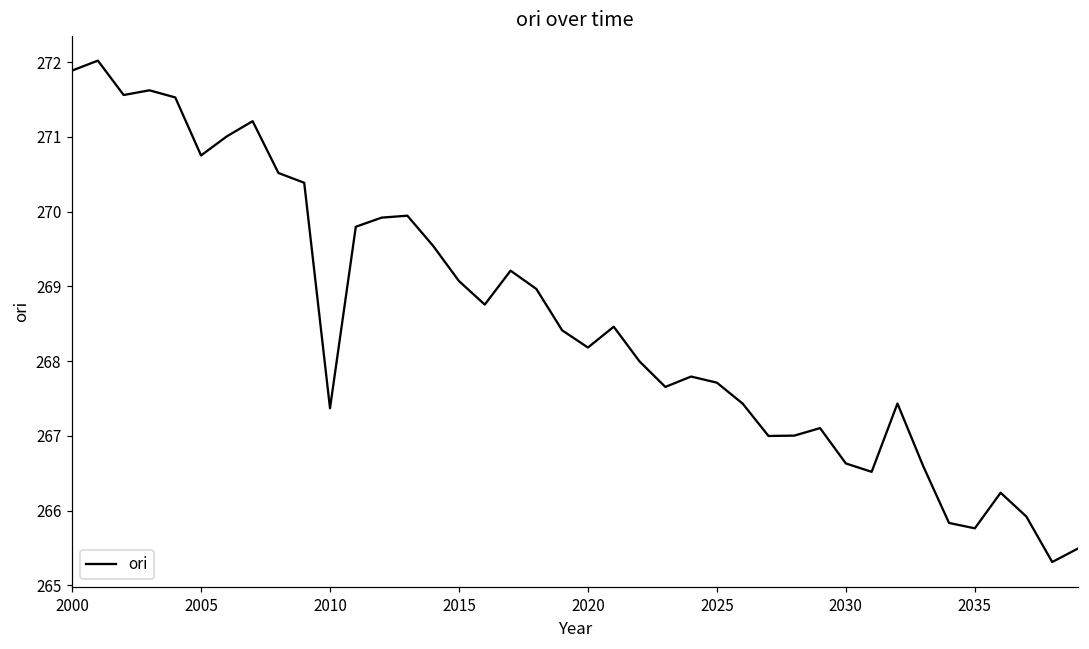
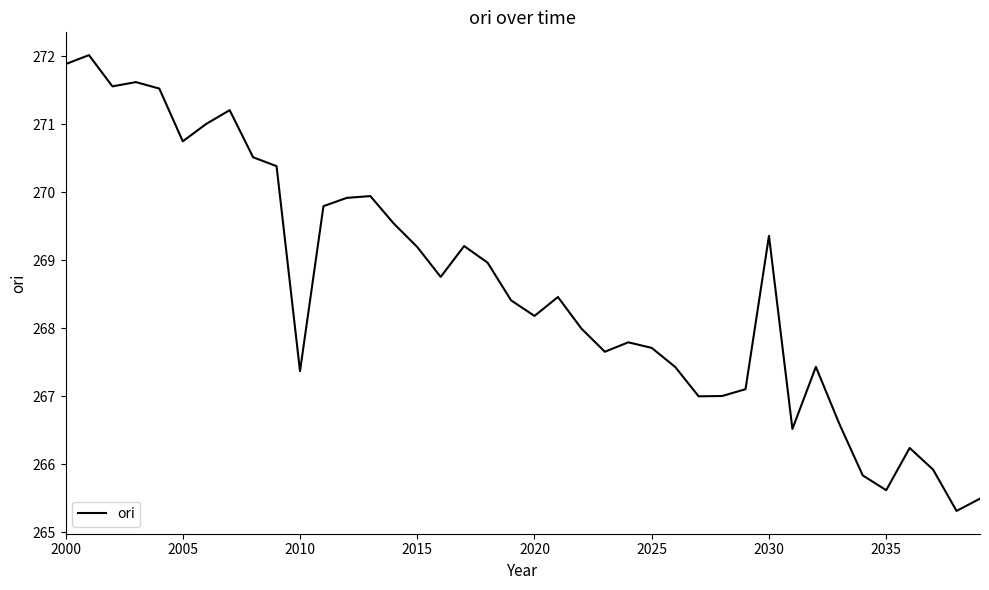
2015: 269.1 -> 269.2
2030: 266.6 -> 269.4
2035: 265.8 -> 265.6
